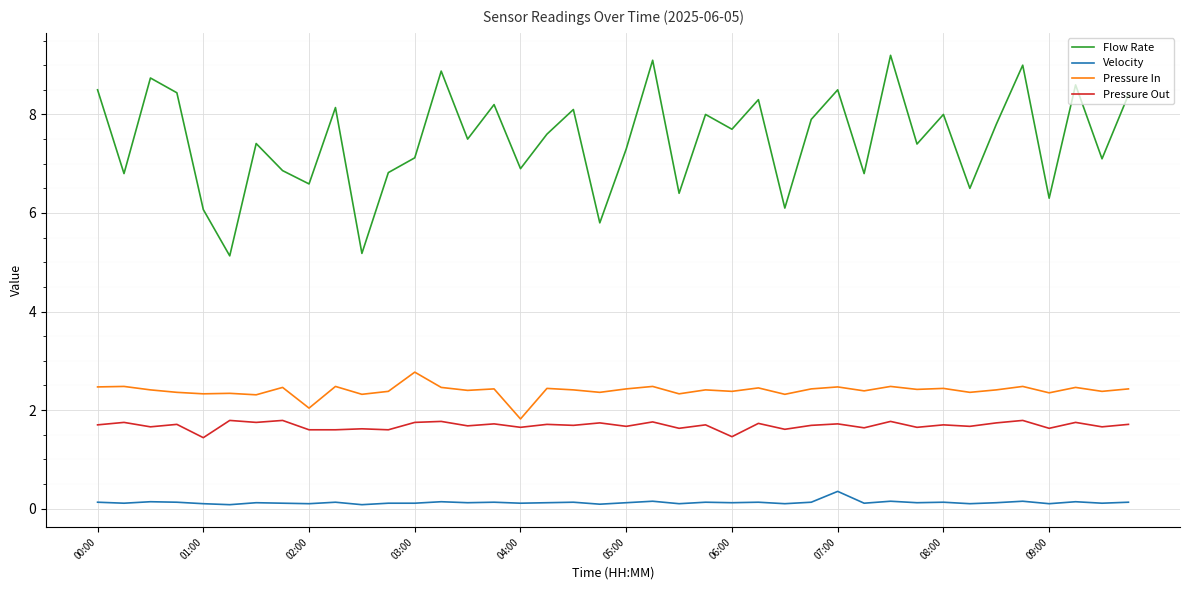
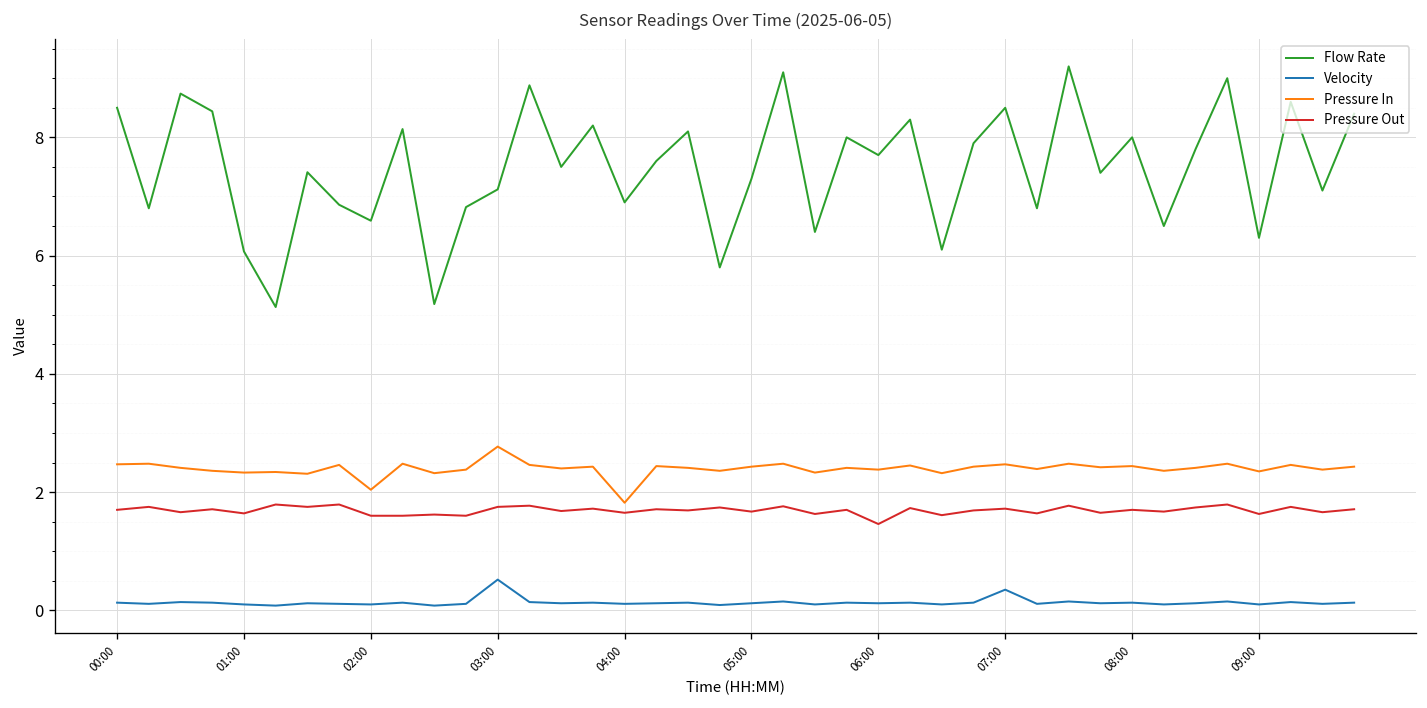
Pressure Out, 01:00: 1.4 -> 1.6
Velocity, 03:00: 0.1 -> 0.5
